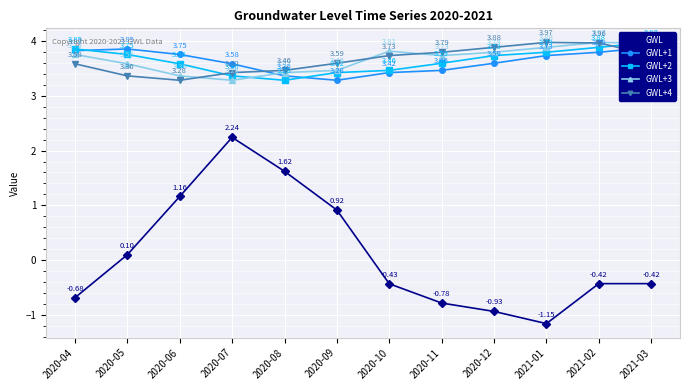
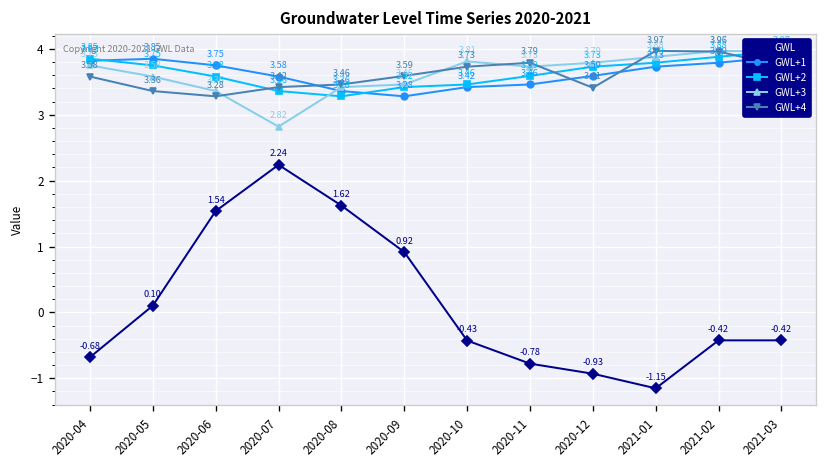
GWL, 2020-06: 1.16 -> 1.54
GWL+3, 2020-07: 3.28 -> 2.82
GWL+4, 2020-12: 3.88 -> 3.41
